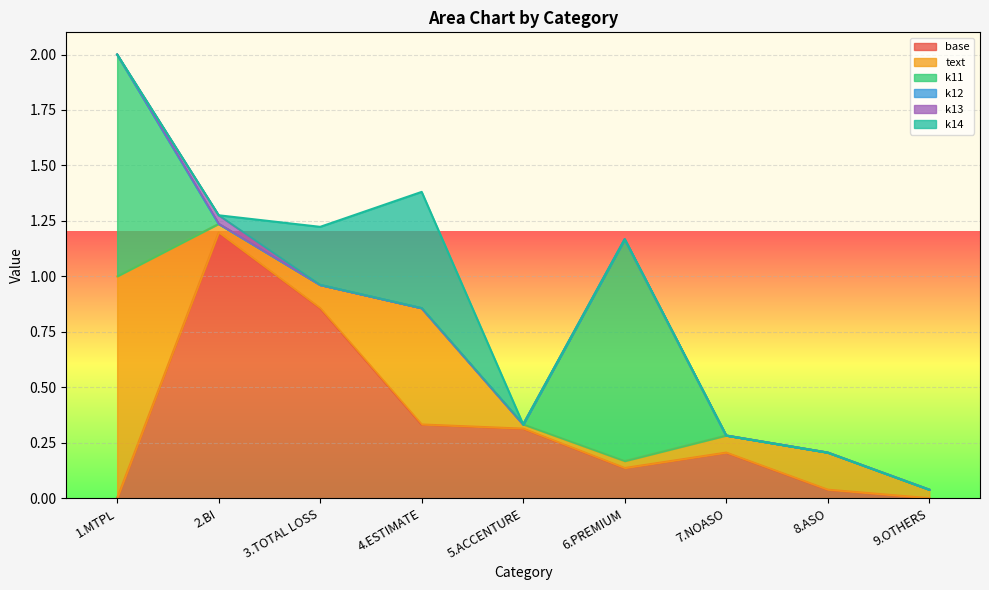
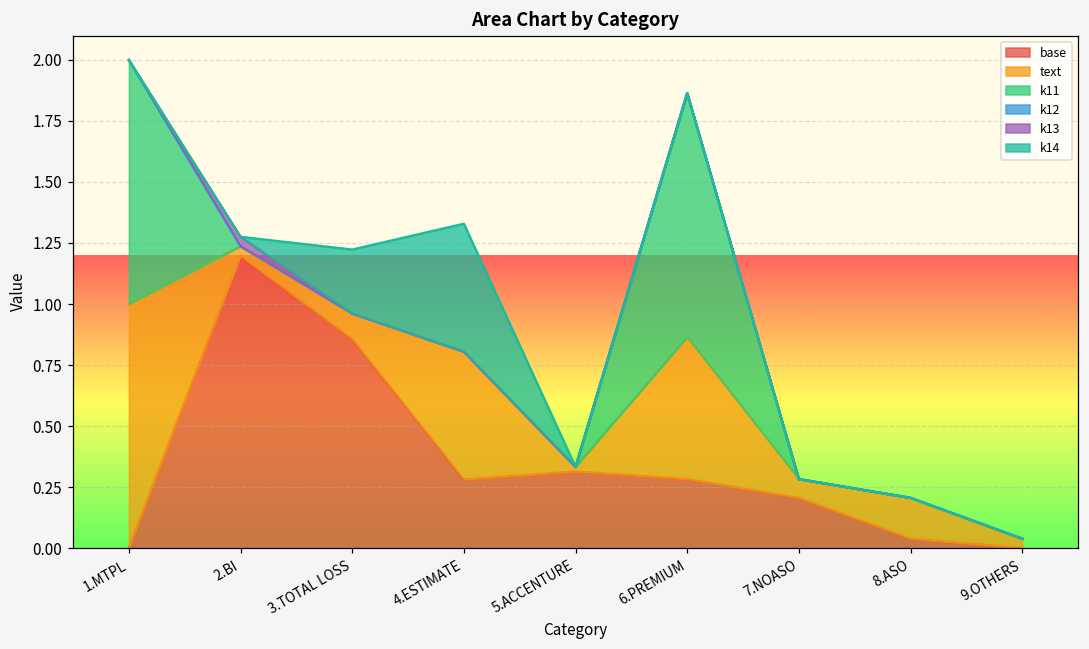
base, 4.ESTIMATE: 0.33 -> 0.28
base, 6.PREMIUM: 0.14 -> 0.28
text, 6.PREMIUM: 0.03 -> 0.58
